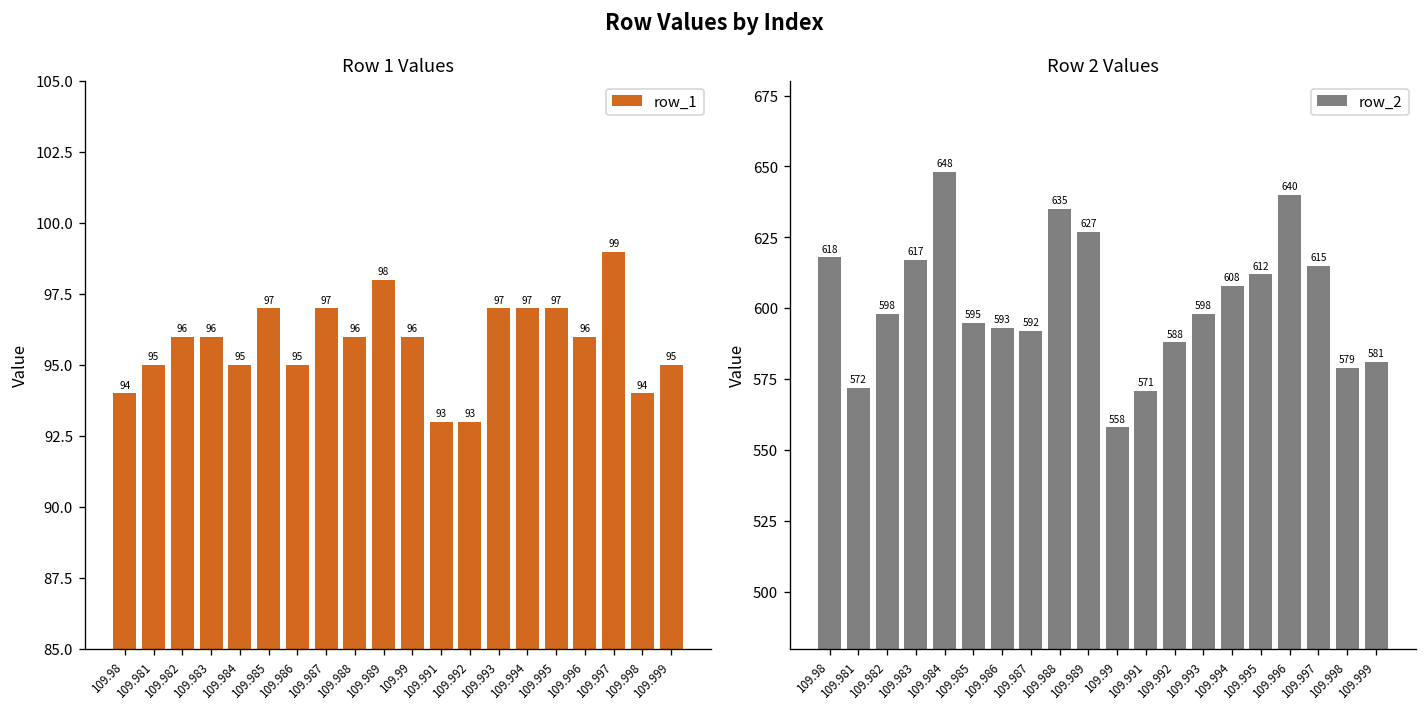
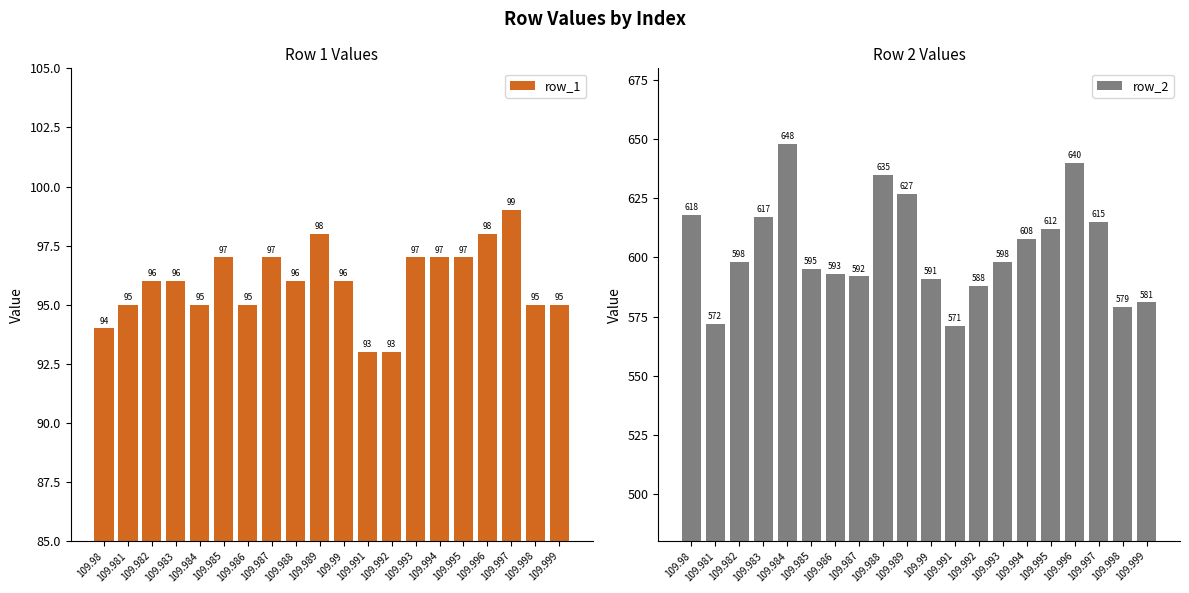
Row 1 Values, 109.996: 96 -> 98
Row 1 Values, 109.998: 94 -> 95
Row 2 Values, 109.99: 558 -> 591
